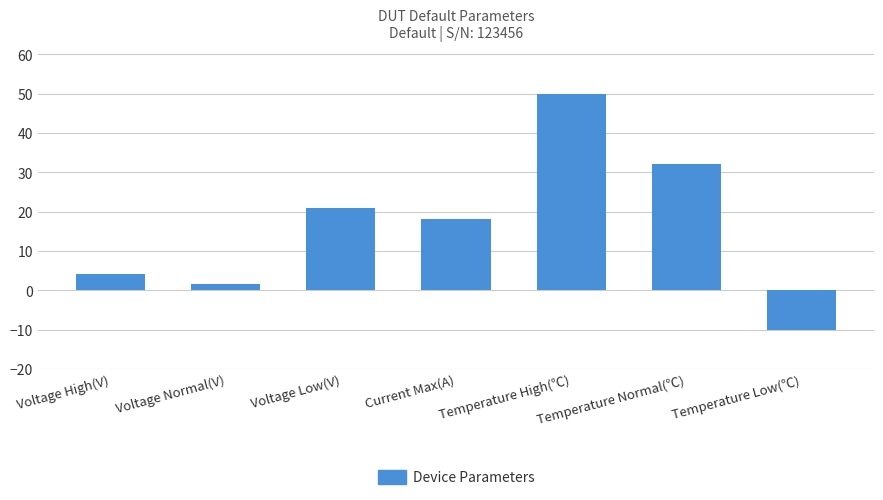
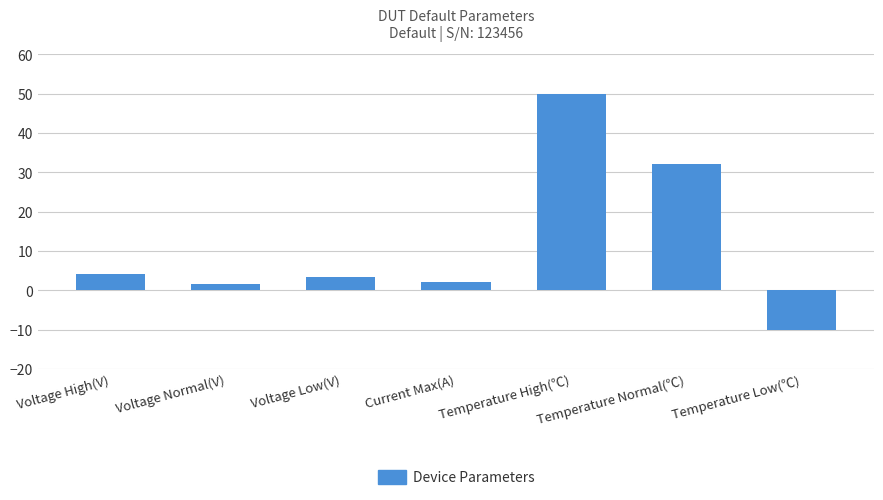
Voltage Low(V): 21 -> 3
Current Max(A): 18 -> 2
